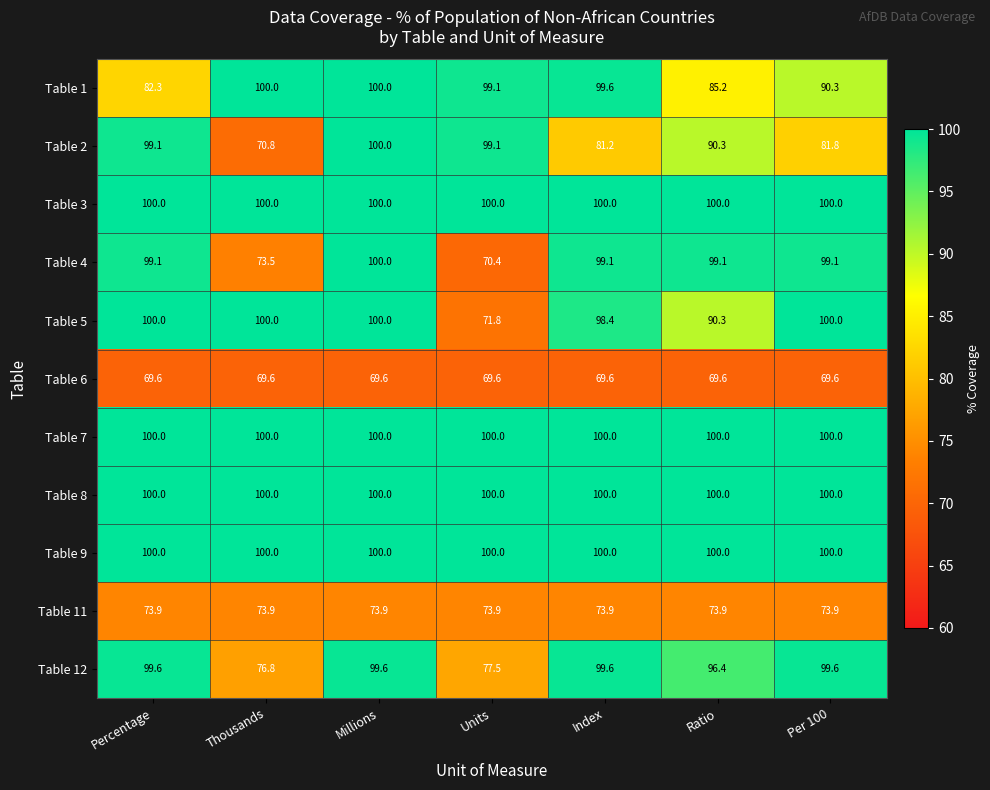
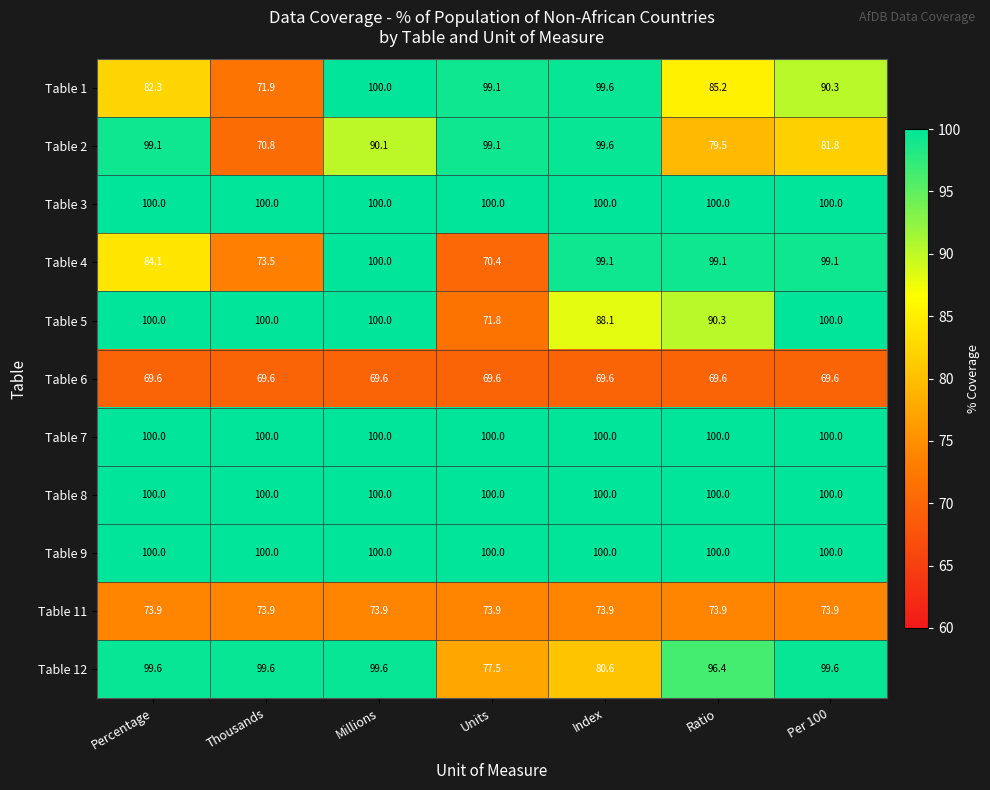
Table 1, Thousands: 100.0 -> 71.9
Table 2, Millions: 100.0 -> 90.1
Table 2, Index: 81.2 -> 99.6
Table 2, Ratio: 90.3 -> 79.5
Table 4, Percentage: 99.1 -> 84.1
Table 5, Index: 98.4 -> 88.1
Table 12, Thousands: 76.8 -> 99.6
Table 12, Index: 99.6 -> 80.6
